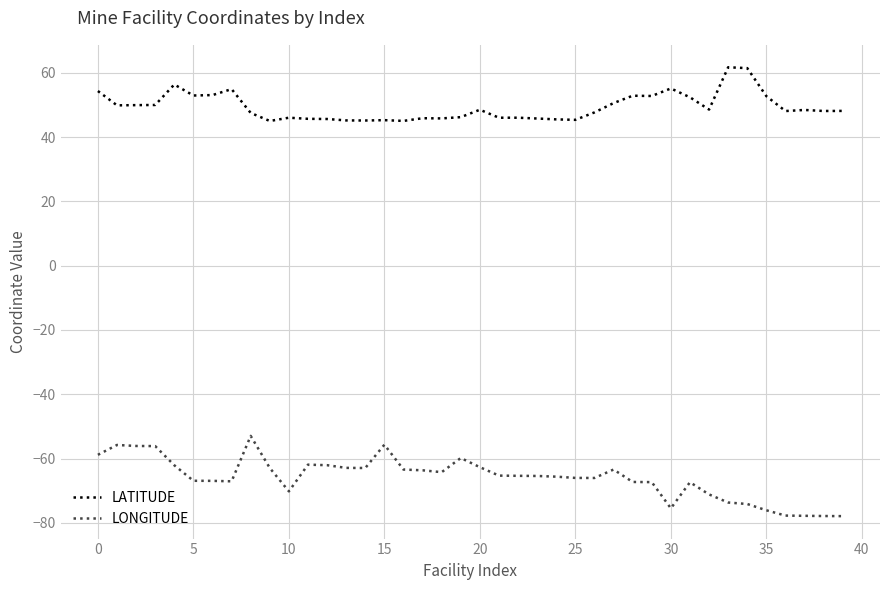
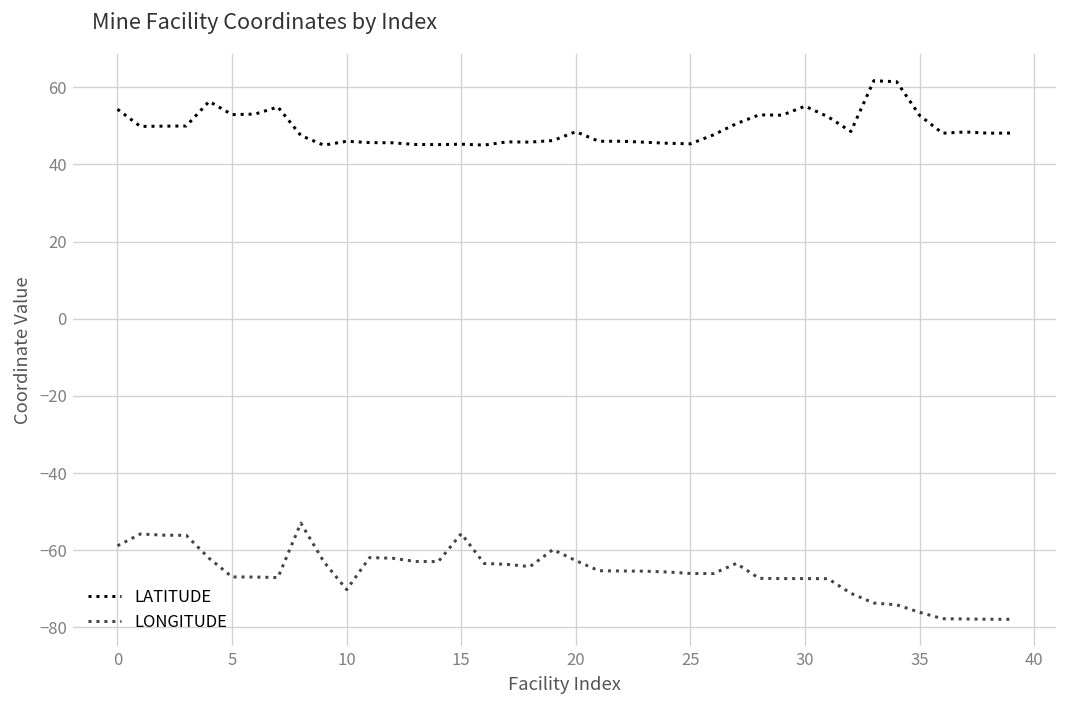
LONGITUDE, 30: -75 -> -67
